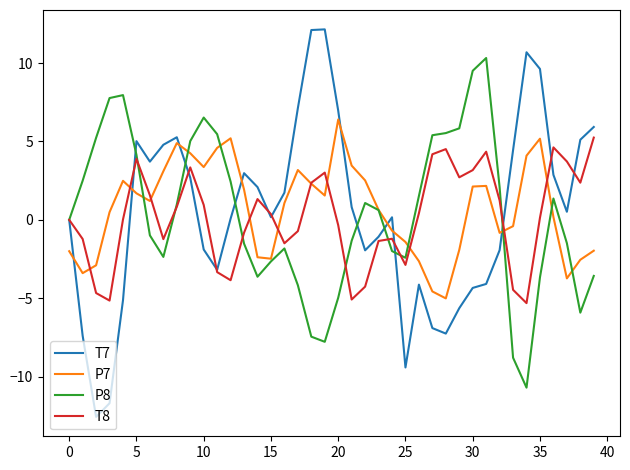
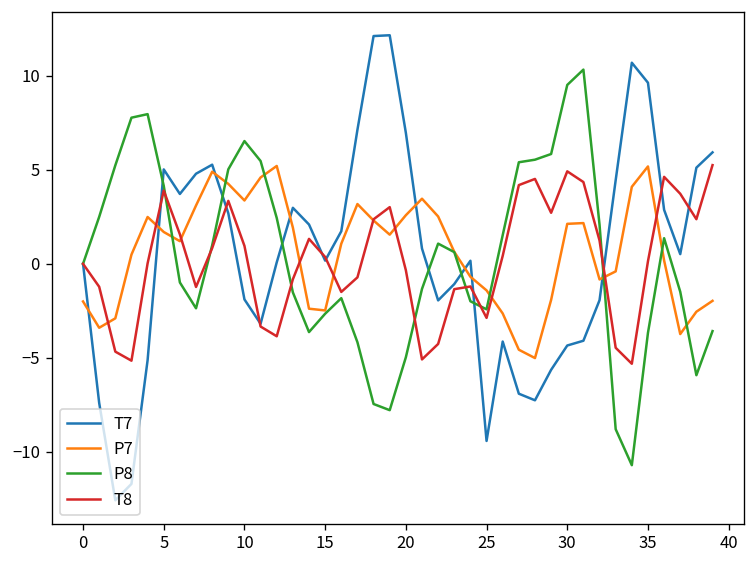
P7, 20: 6.4 -> 2.6
T8, 30: 3.2 -> 4.9
